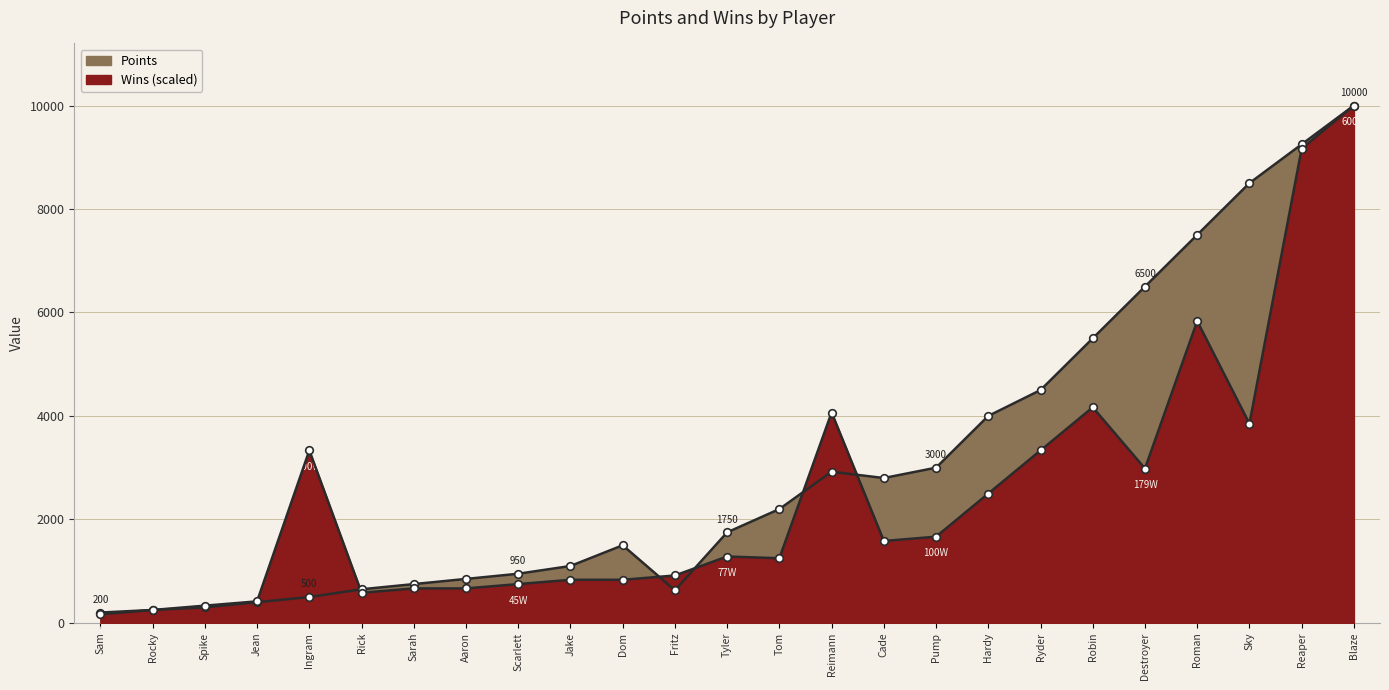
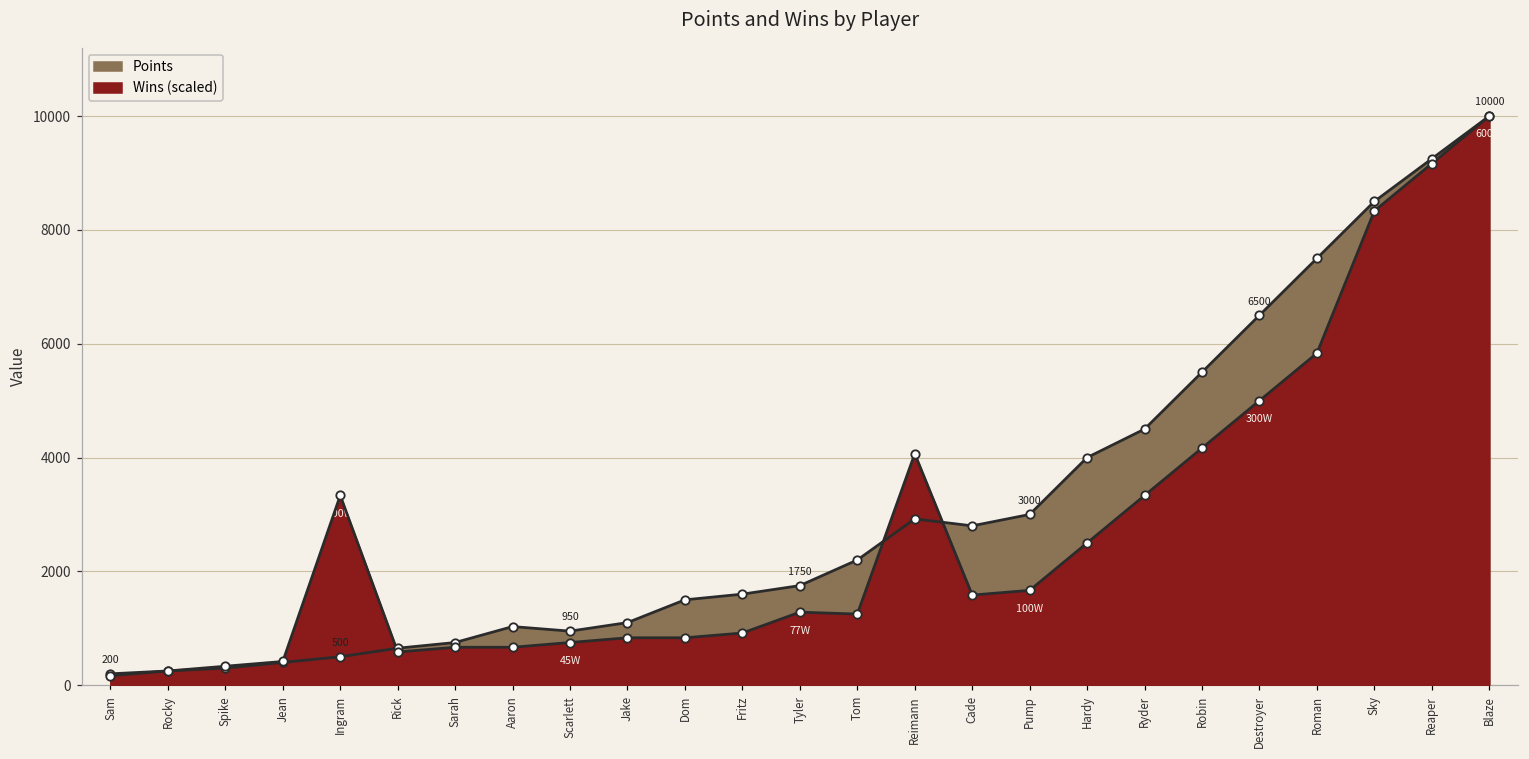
Points, Aaron: 900 -> 1000
Points, Fritz: 600 -> 1600
Wins (scaled), Destroyer: 179W -> 300W
Wins (scaled), Sky: 3900 -> 8300
